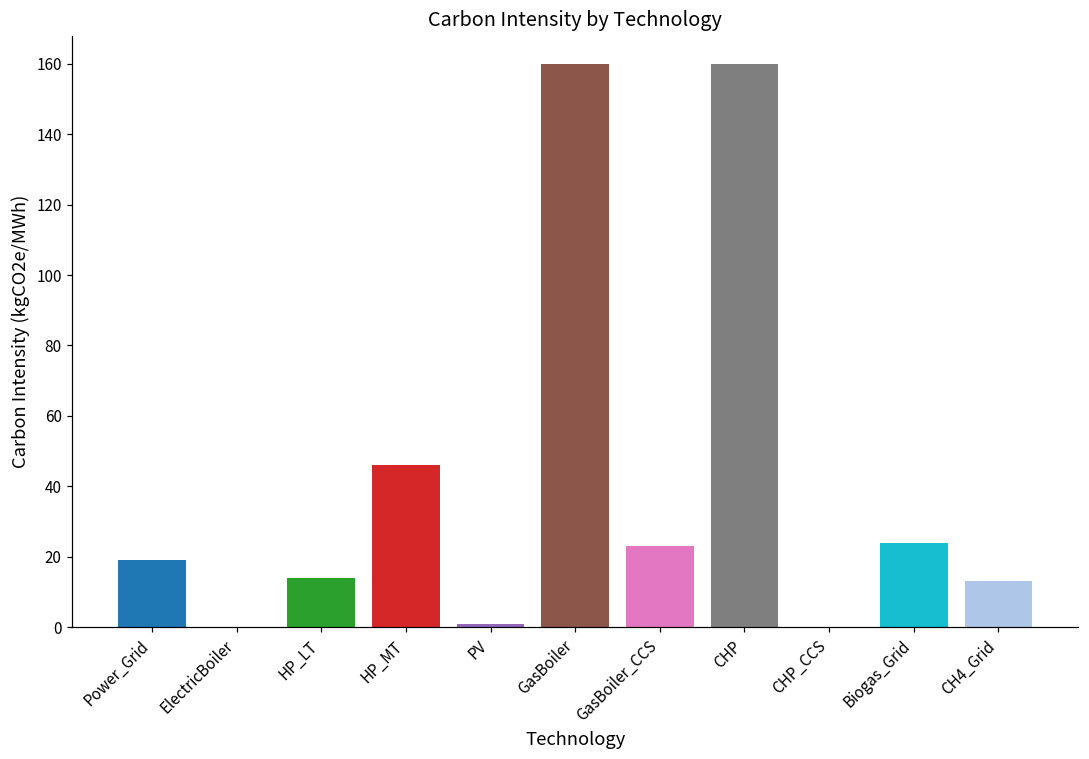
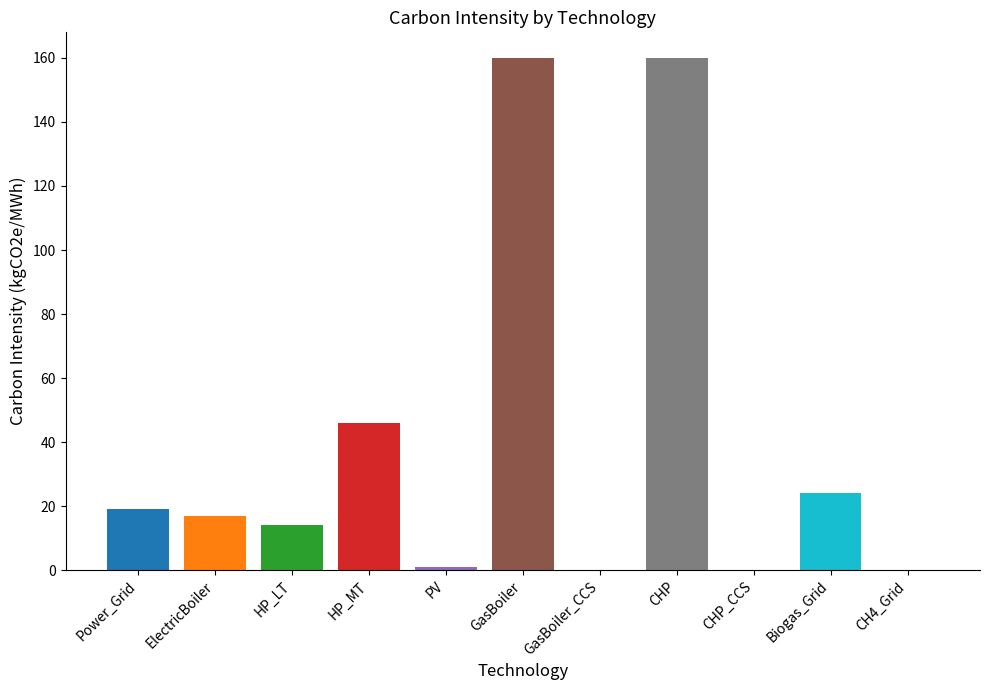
ElectricBoiler: 0 -> 17
GasBoiler_CCS: 23 -> 0
CH4_Grid: 13 -> 0
